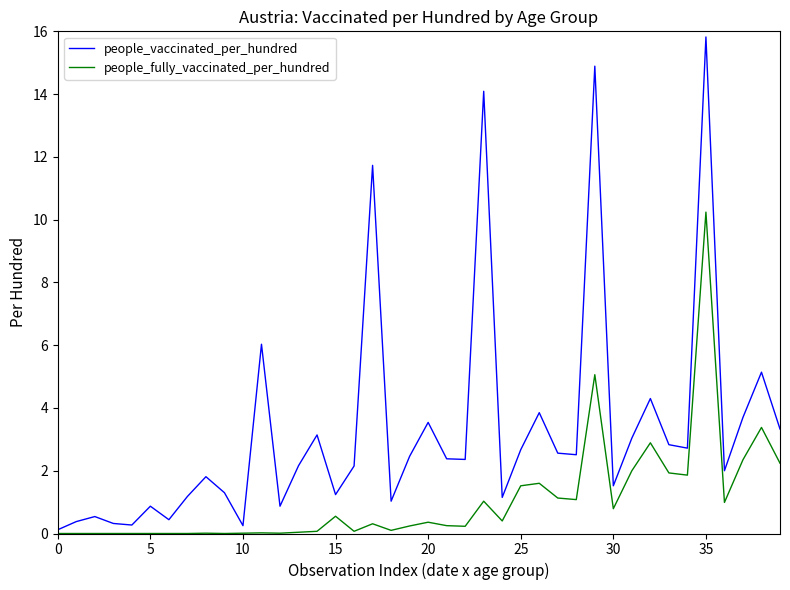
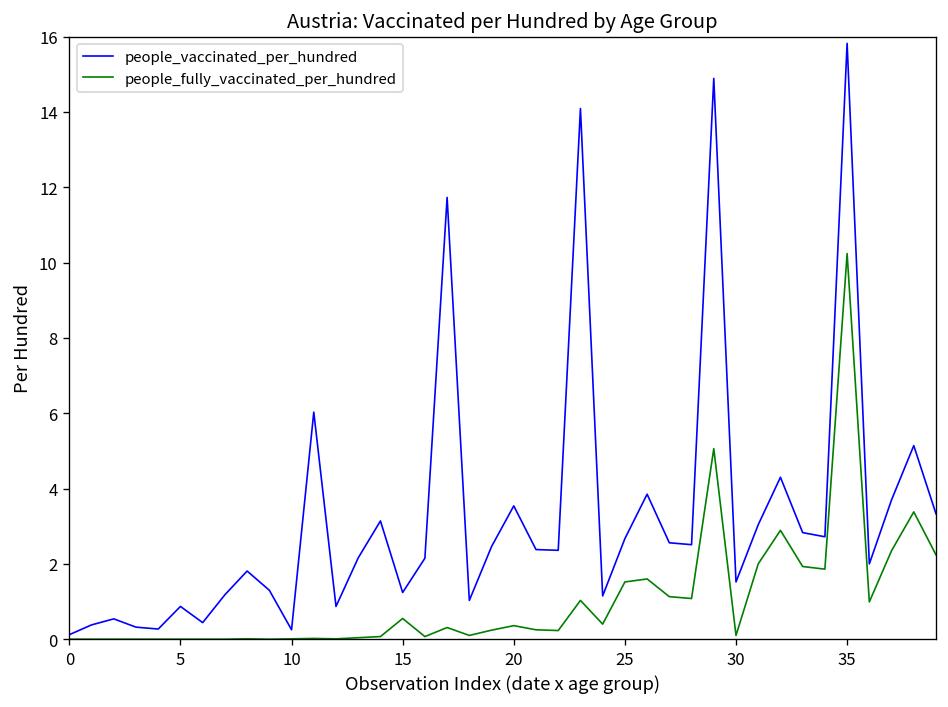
people_fully_vaccinated_per_hundred, 30: 0.8 -> 0.1
